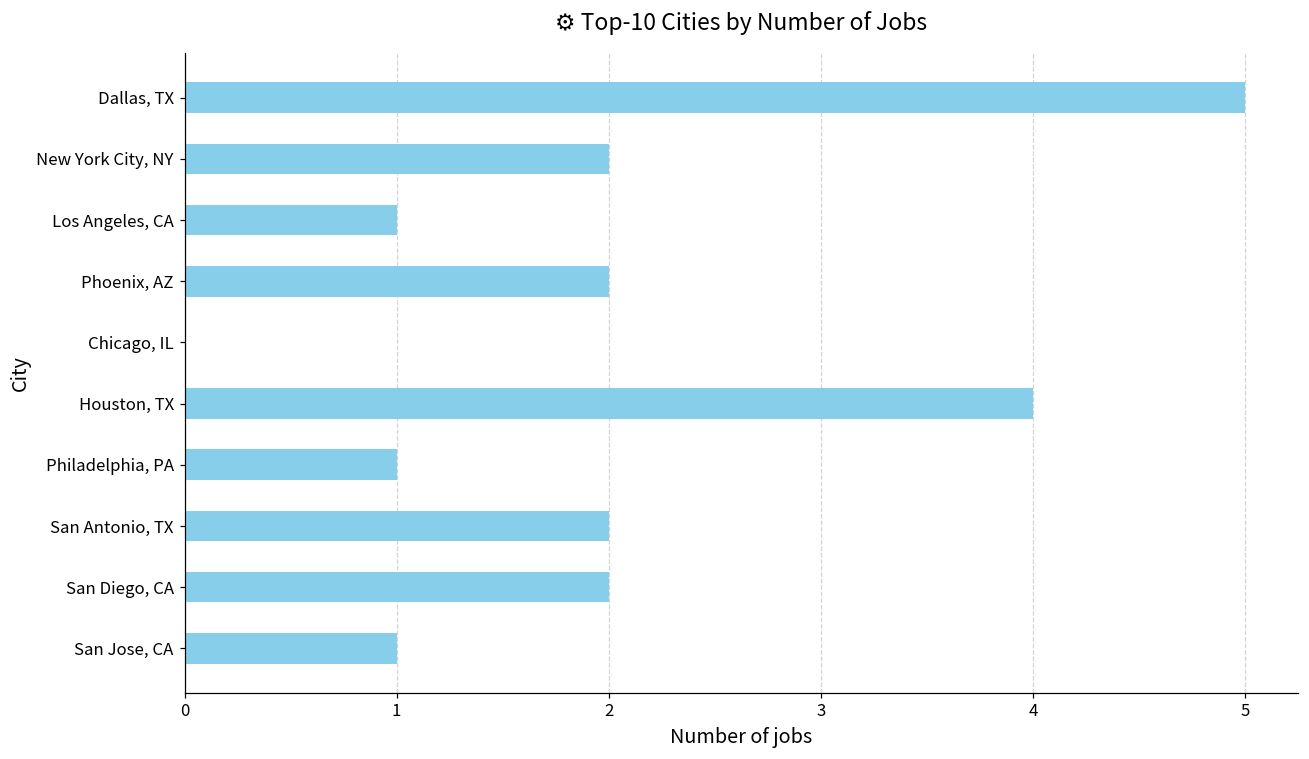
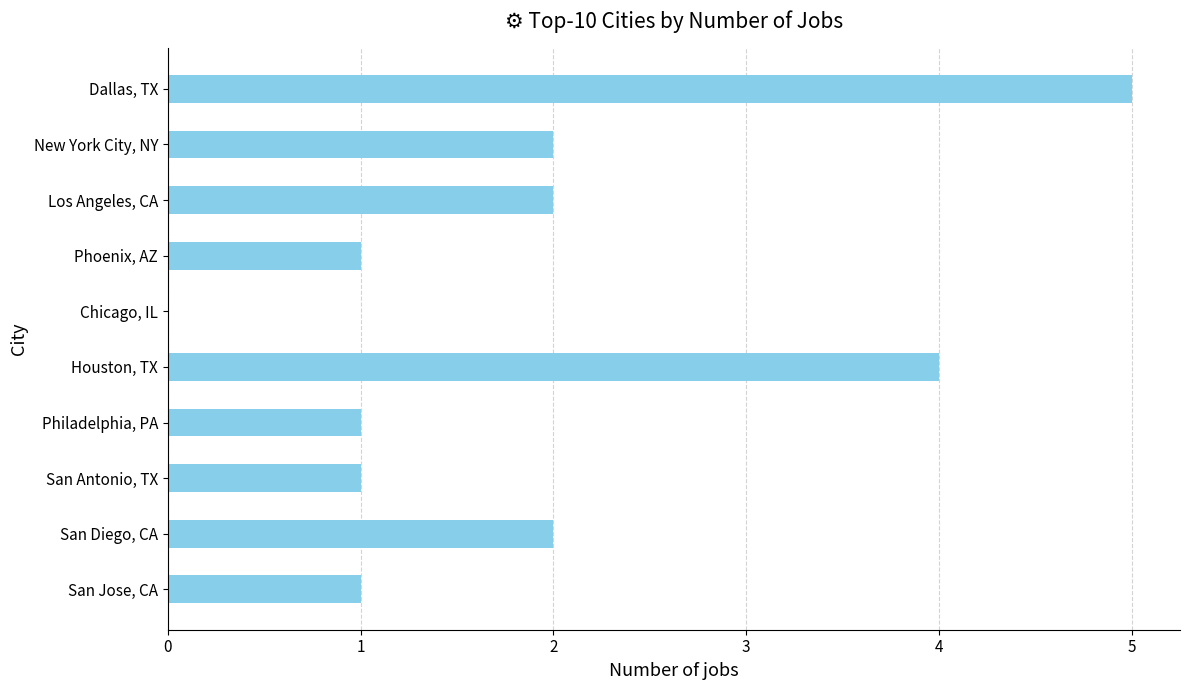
Los Angeles, CA: 1 -> 2
Phoenix, AZ: 2 -> 1
San Antonio, TX: 2 -> 1
